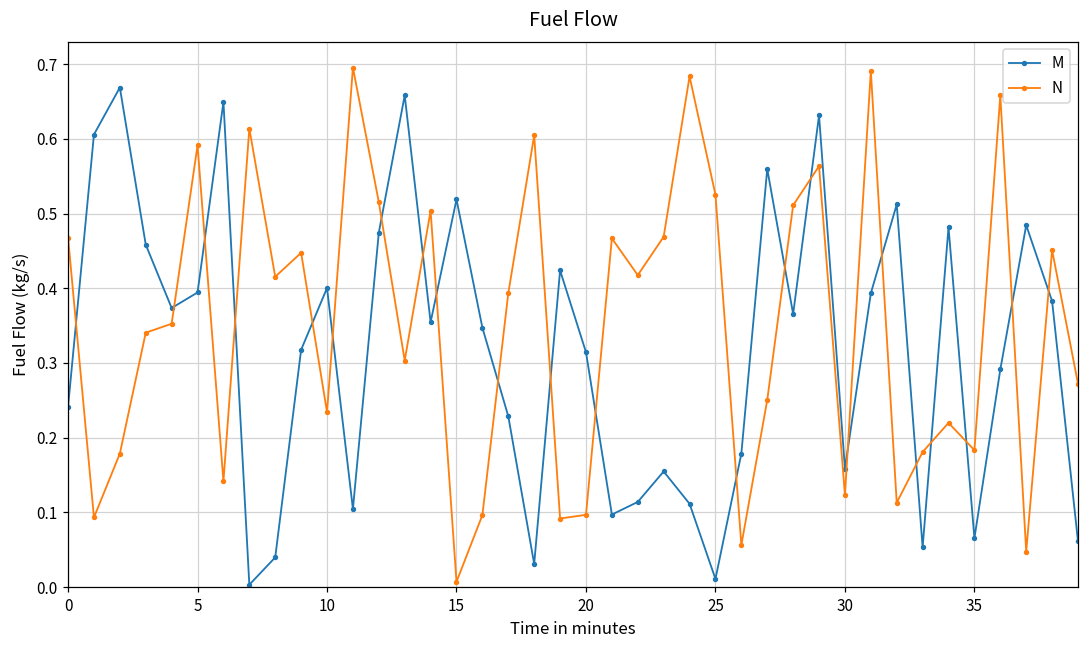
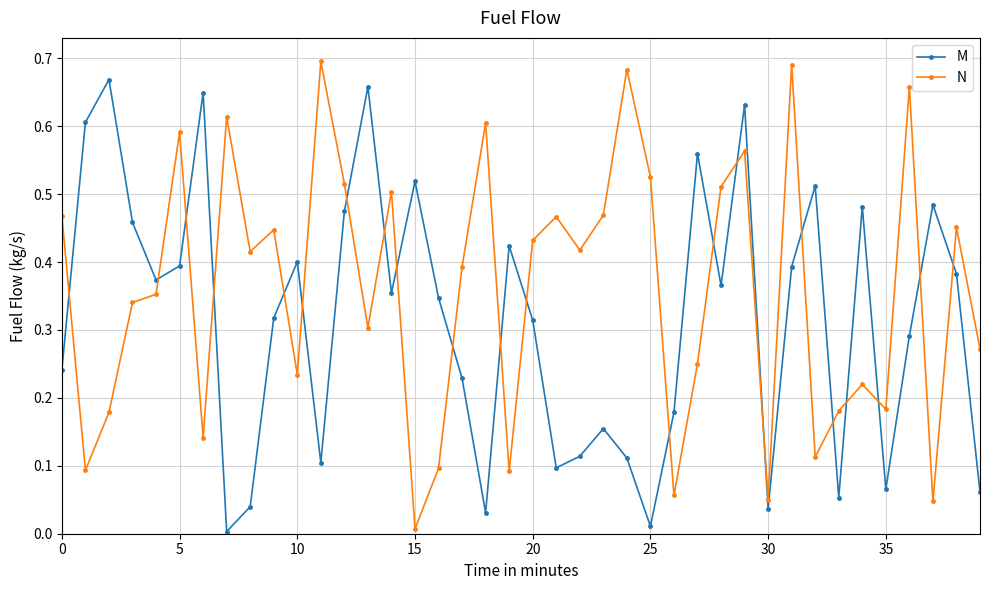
N, 20: 0.10 -> 0.43
M, 30: 0.16 -> 0.04
N, 30: 0.12 -> 0.05
